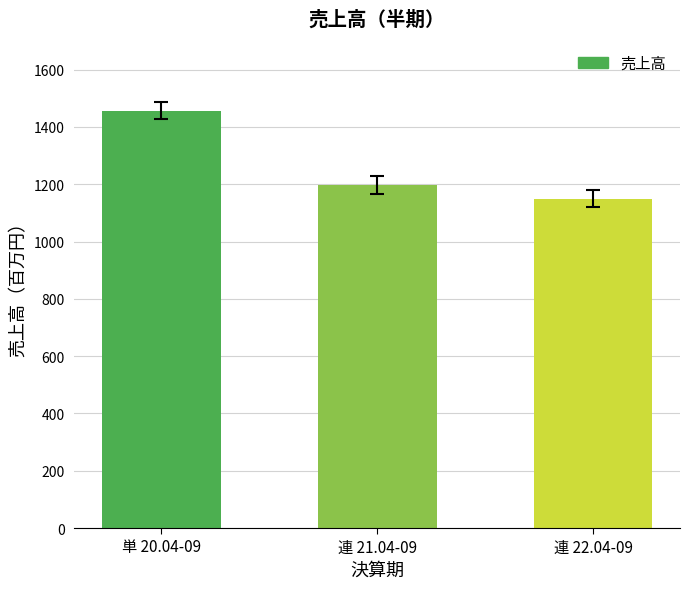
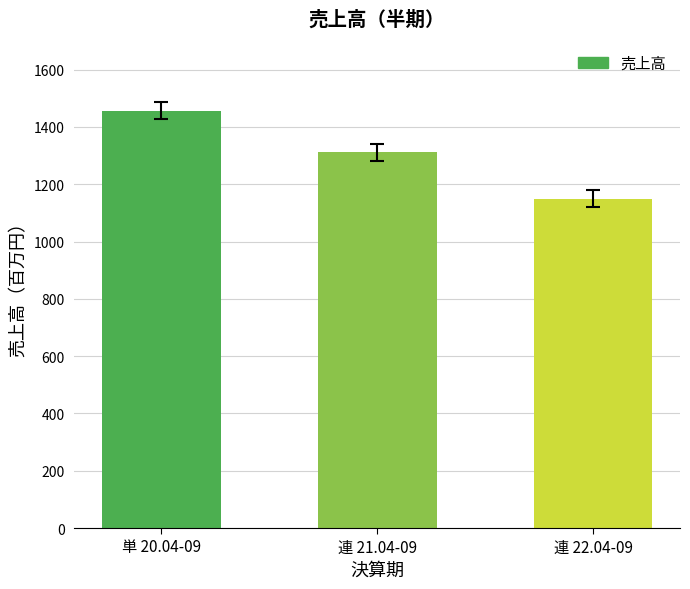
売上高, 連 21.04-09: 1200 -> 1310
